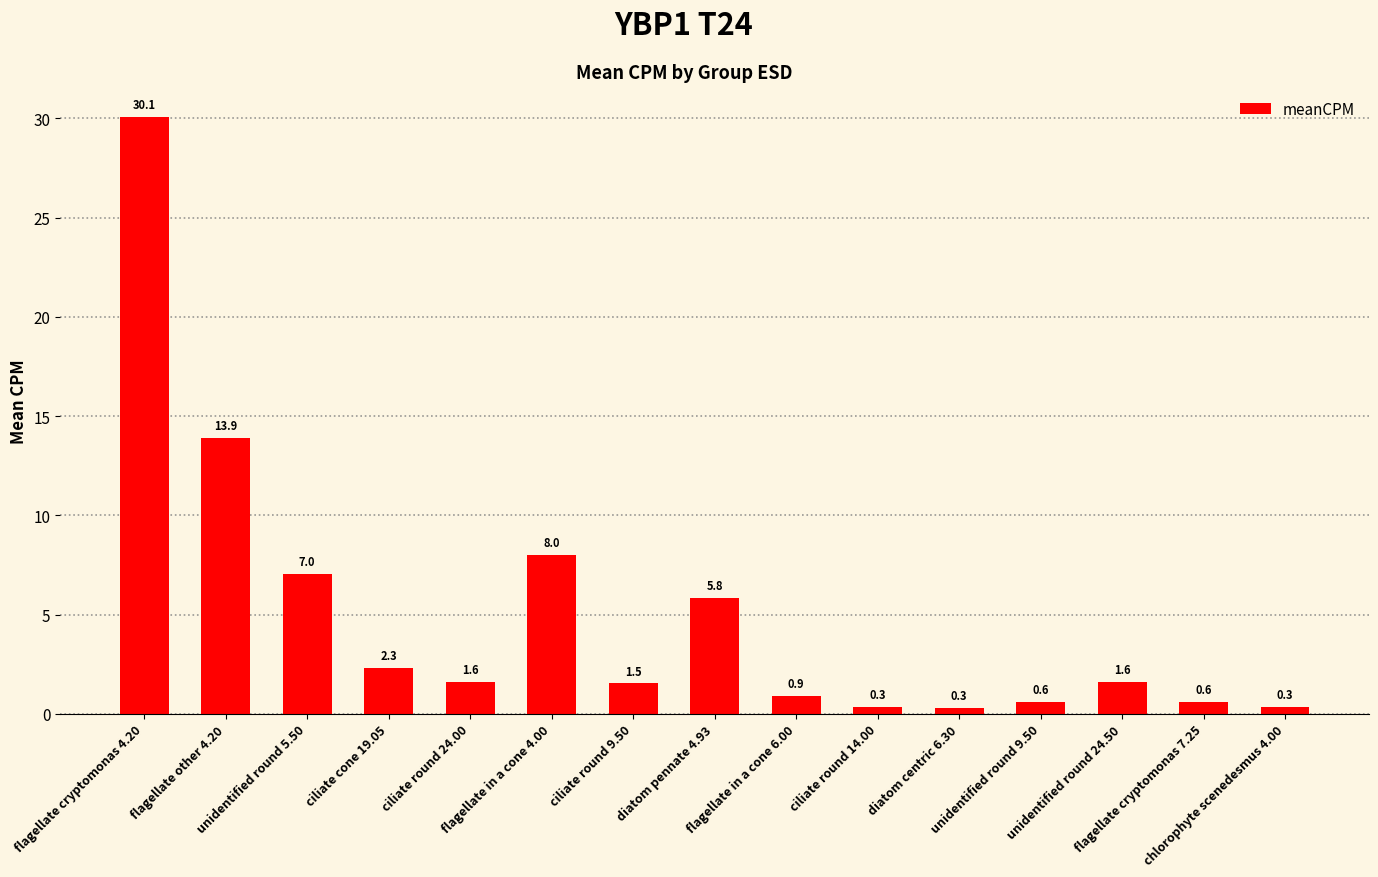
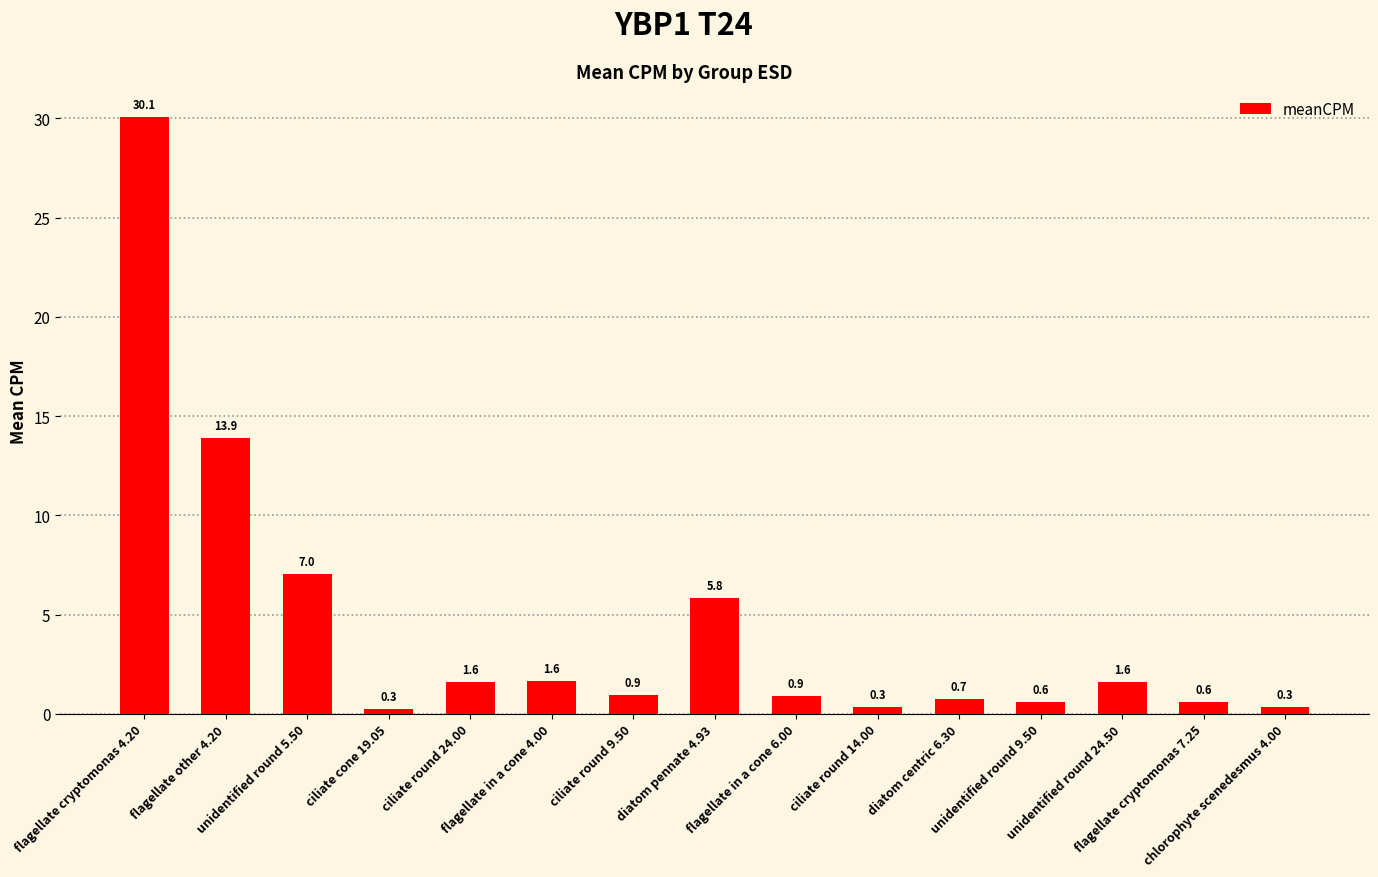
ciliate cone 19.05: 2.3 -> 0.3
flagellate in a cone 4.00: 8.0 -> 1.6
ciliate round 9.50: 1.5 -> 0.9
diatom centric 6.30: 0.3 -> 0.7
